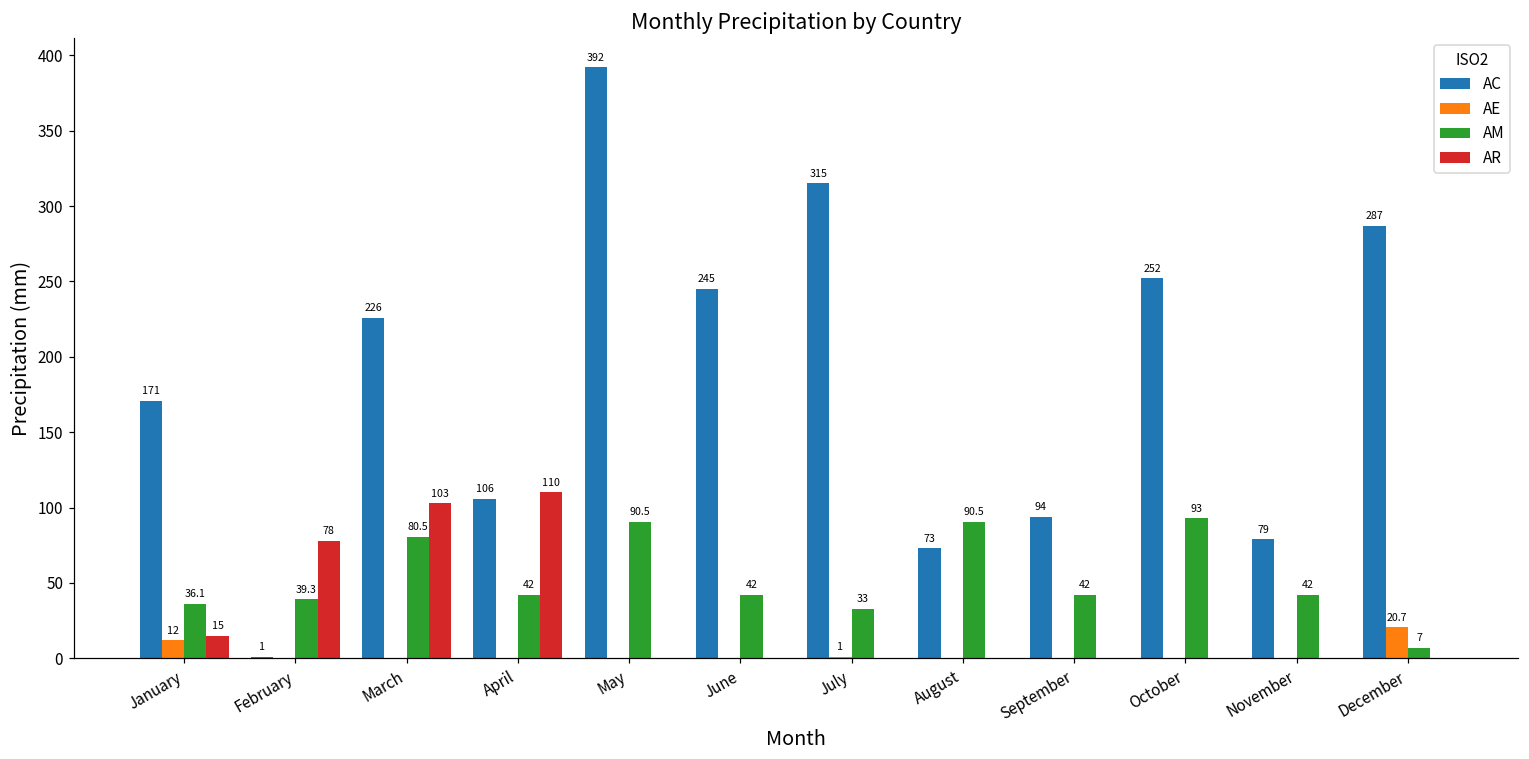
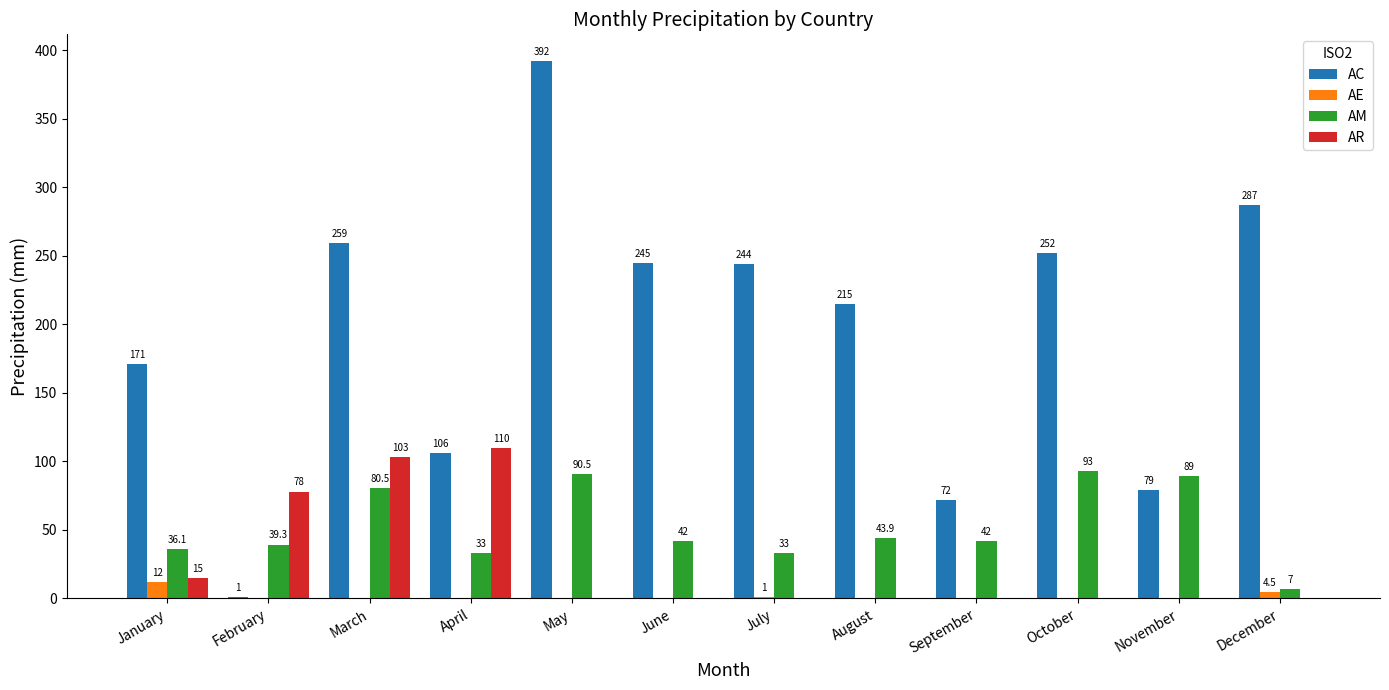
AC, March: 226 -> 259
AM, April: 42 -> 33
AC, July: 315 -> 244
AC, August: 73 -> 215
AM, August: 90.5 -> 43.9
AC, September: 94 -> 72
AM, November: 42 -> 89
AE, December: 20.7 -> 4.5
